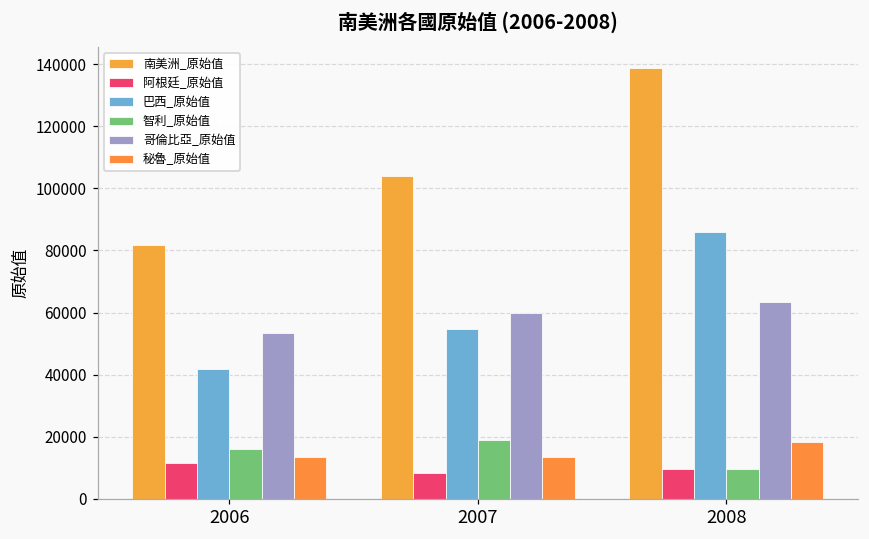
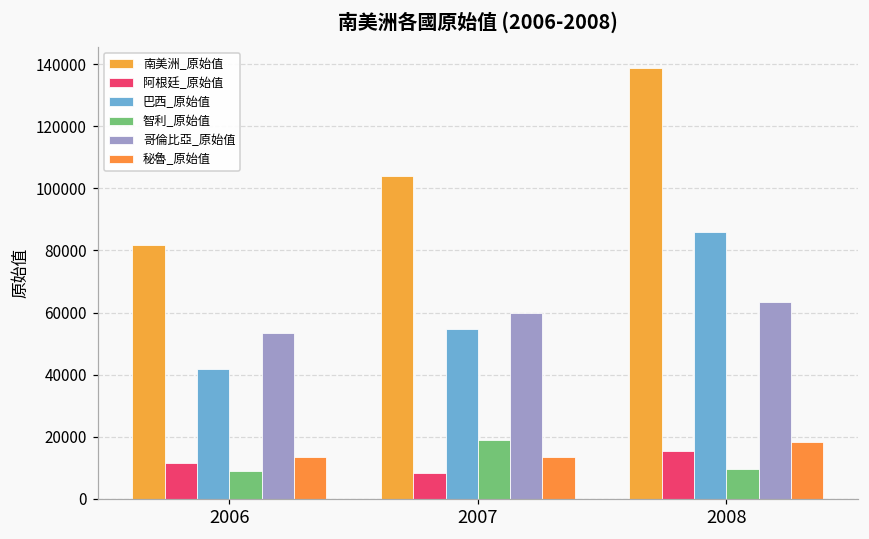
智利_原始值, 2006: 16000 -> 9000
阿根廷_原始值, 2008: 10000 -> 15000
